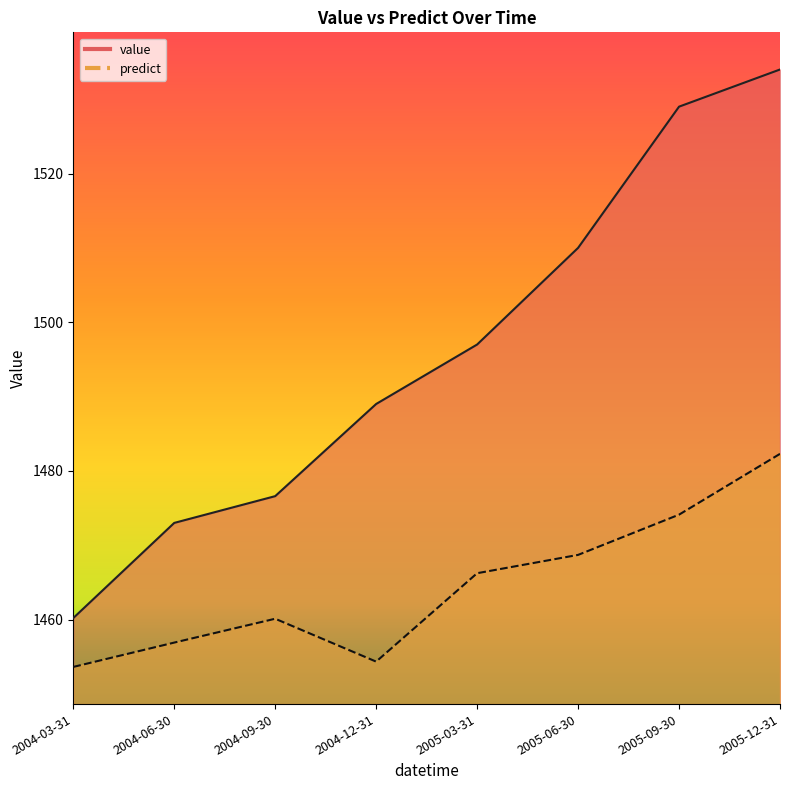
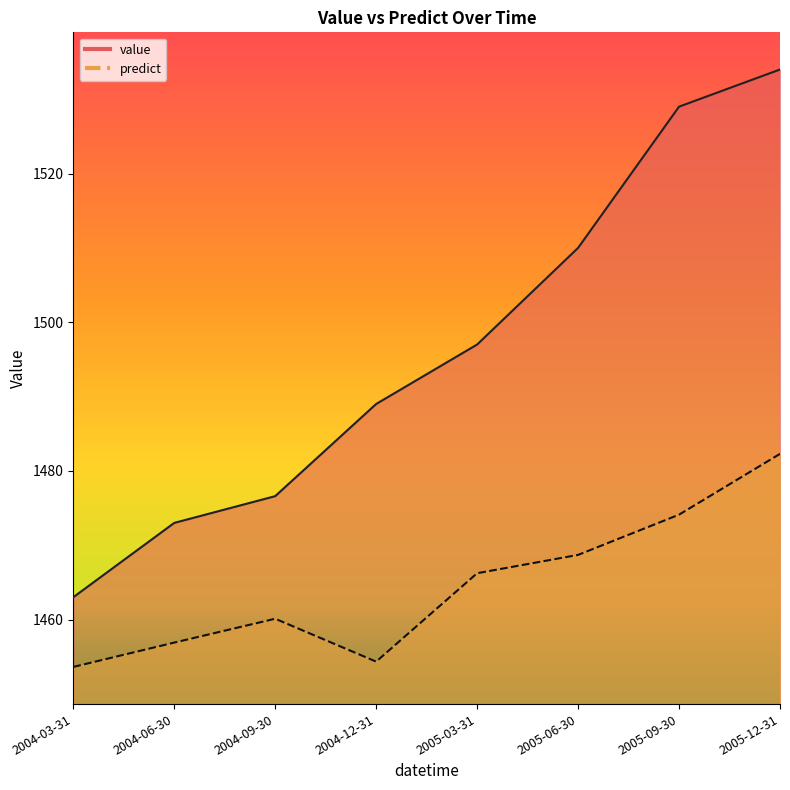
value, 2004-03-31: 1460 -> 1463
